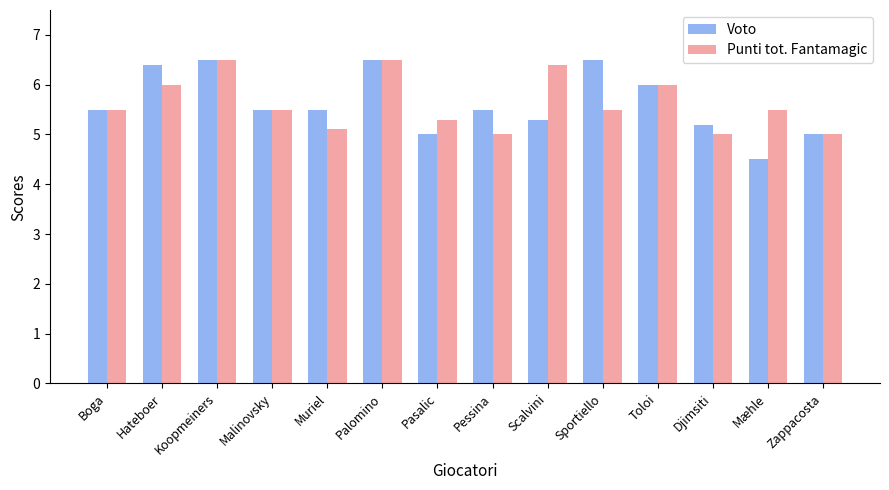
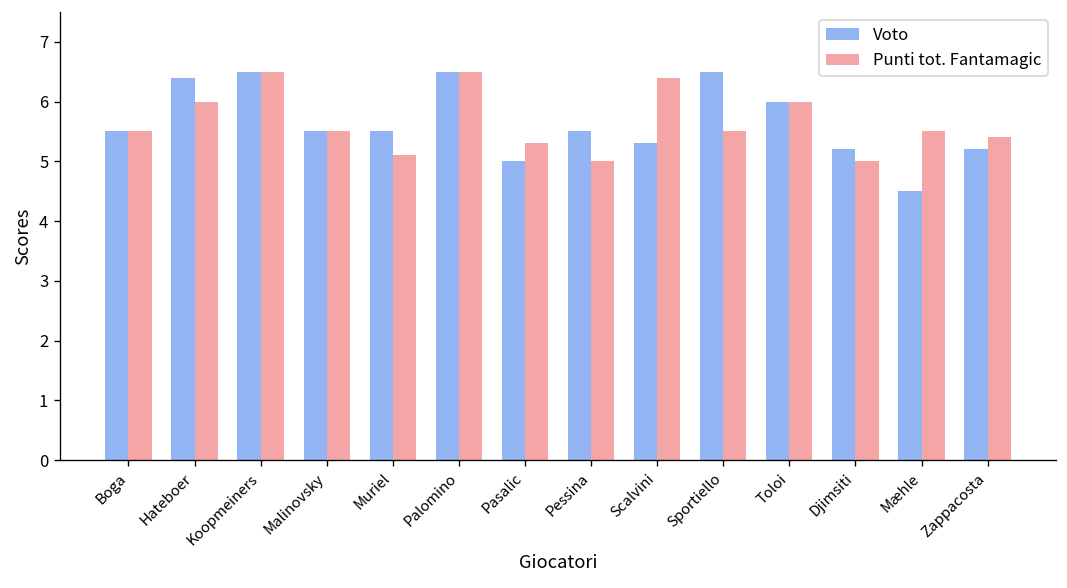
Voto, Zappacosta: 5.0 -> 5.2
Punti tot. Fantamagic, Zappacosta: 5.0 -> 5.4
